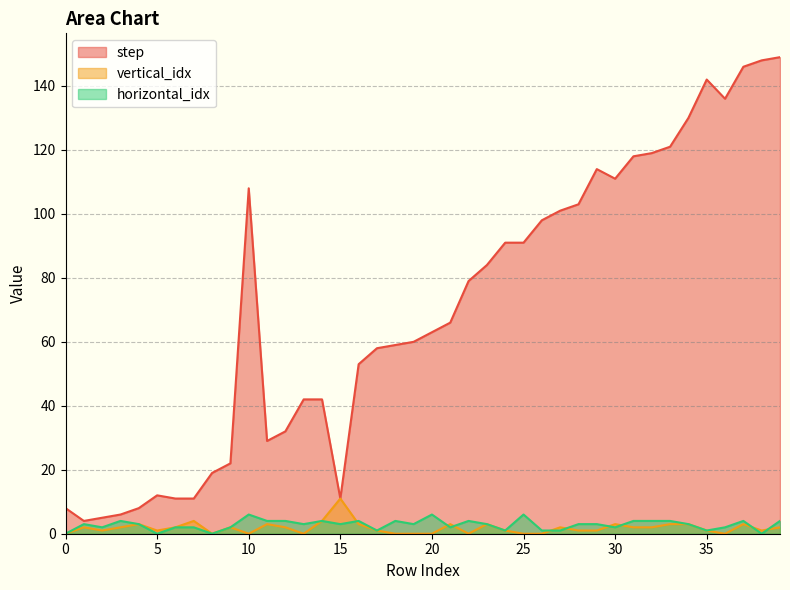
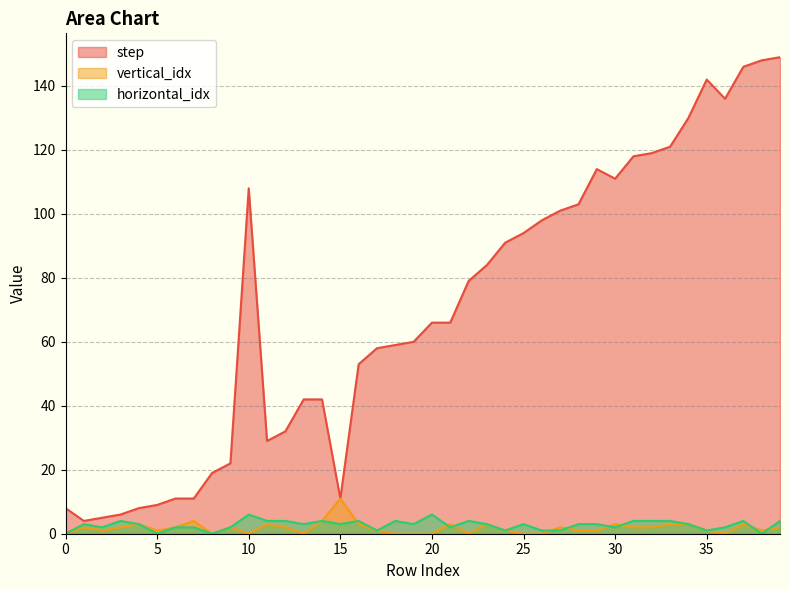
step, 5: 12 -> 9
step, 20: 63 -> 66
step, 25: 91 -> 94
horizontal_idx, 25: 6 -> 3
